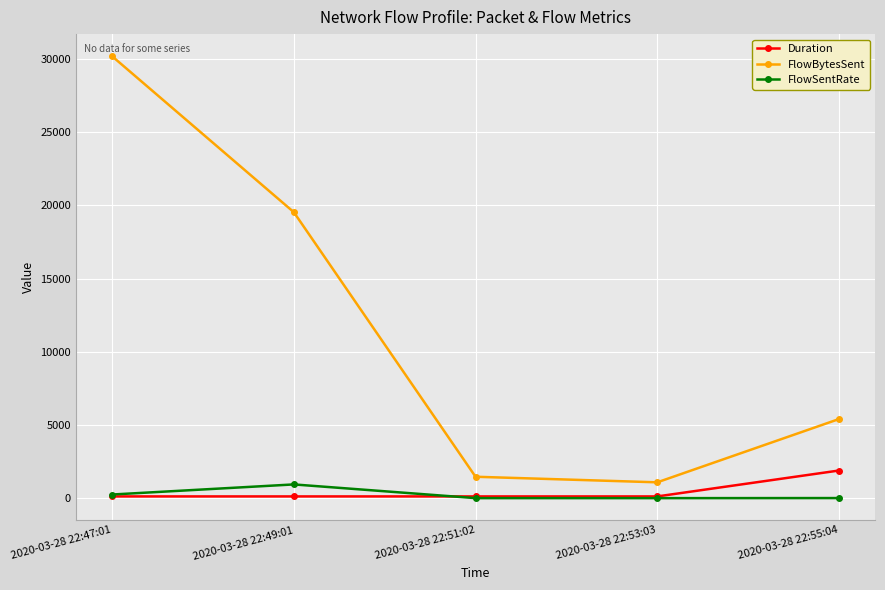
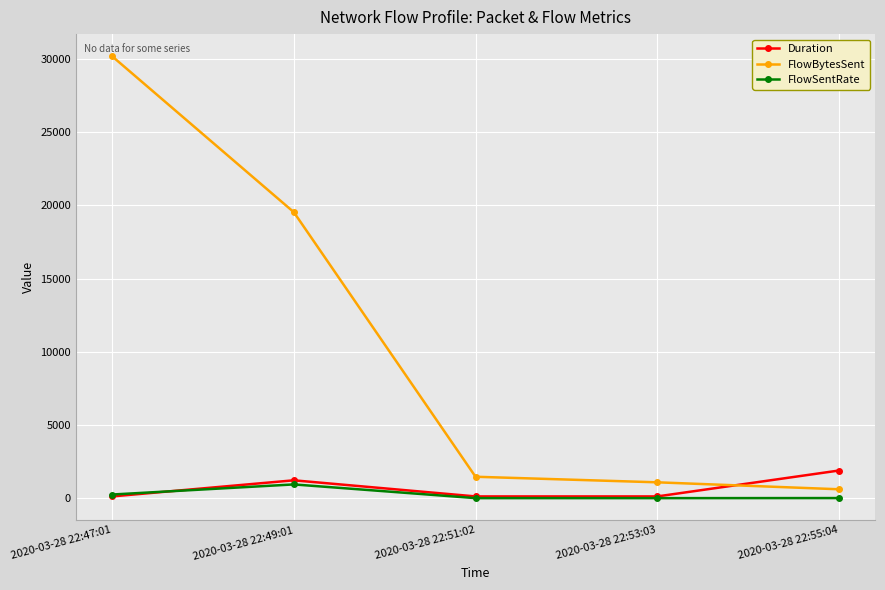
Duration, 2020-03-28 22:49:01: 100 -> 1200
FlowBytesSent, 2020-03-28 22:55:04: 5400 -> 600
